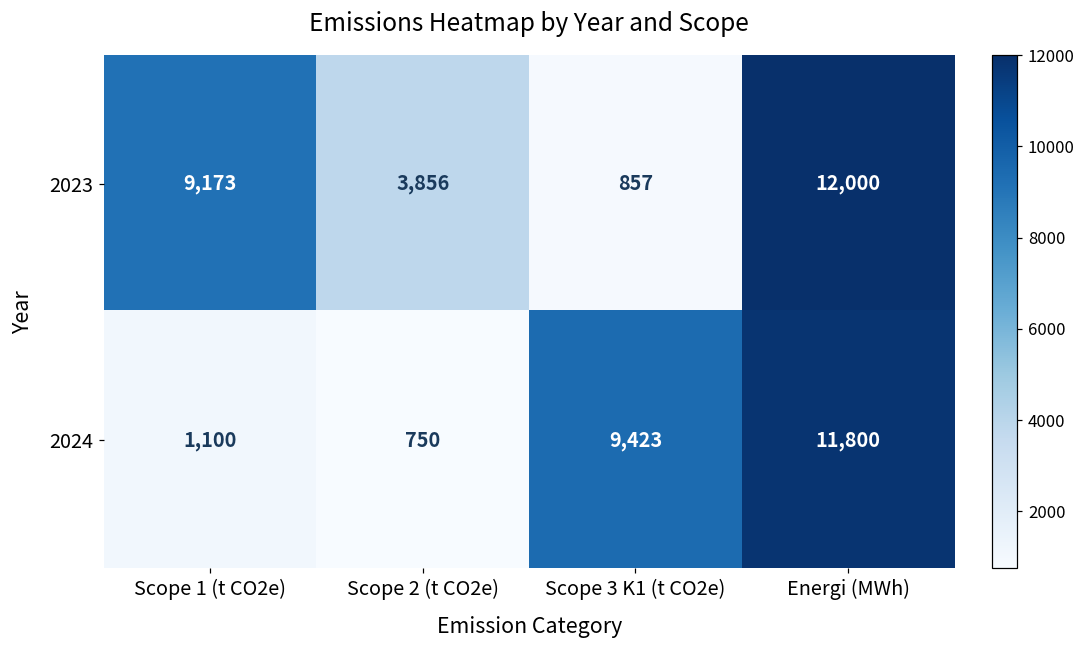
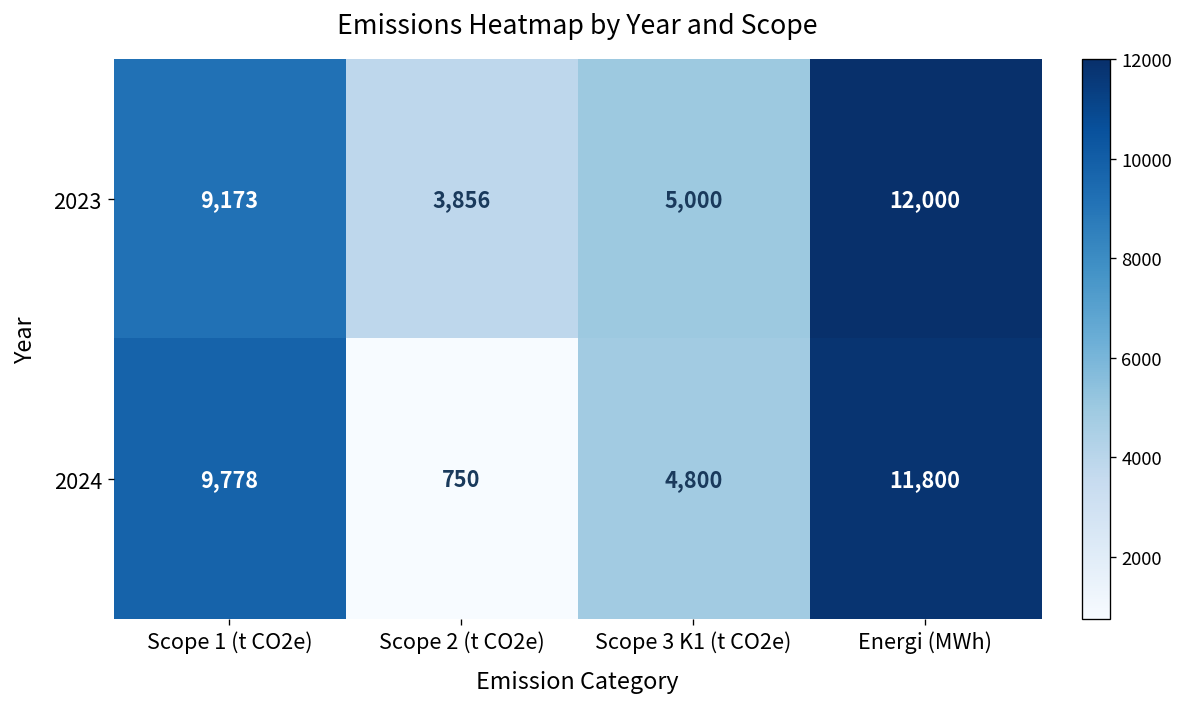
2023, Scope 3 K1 (t CO2e): 857 -> 5,000
2024, Scope 1 (t CO2e): 1,100 -> 9,778
2024, Scope 3 K1 (t CO2e): 9,423 -> 4,800
